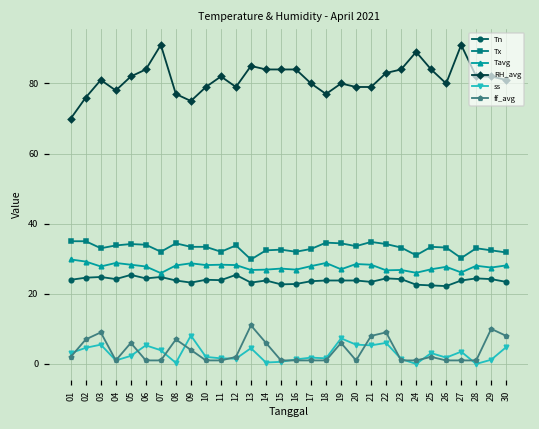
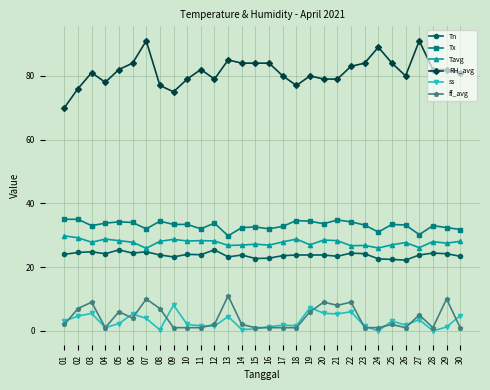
ff_avg, 06: 1 -> 4
ff_avg, 07: 1 -> 10
ff_avg, 09: 4 -> 1
ff_avg, 14: 6 -> 2
ff_avg, 20: 1 -> 9
ff_avg, 27: 1 -> 5
ff_avg, 30: 8 -> 1
